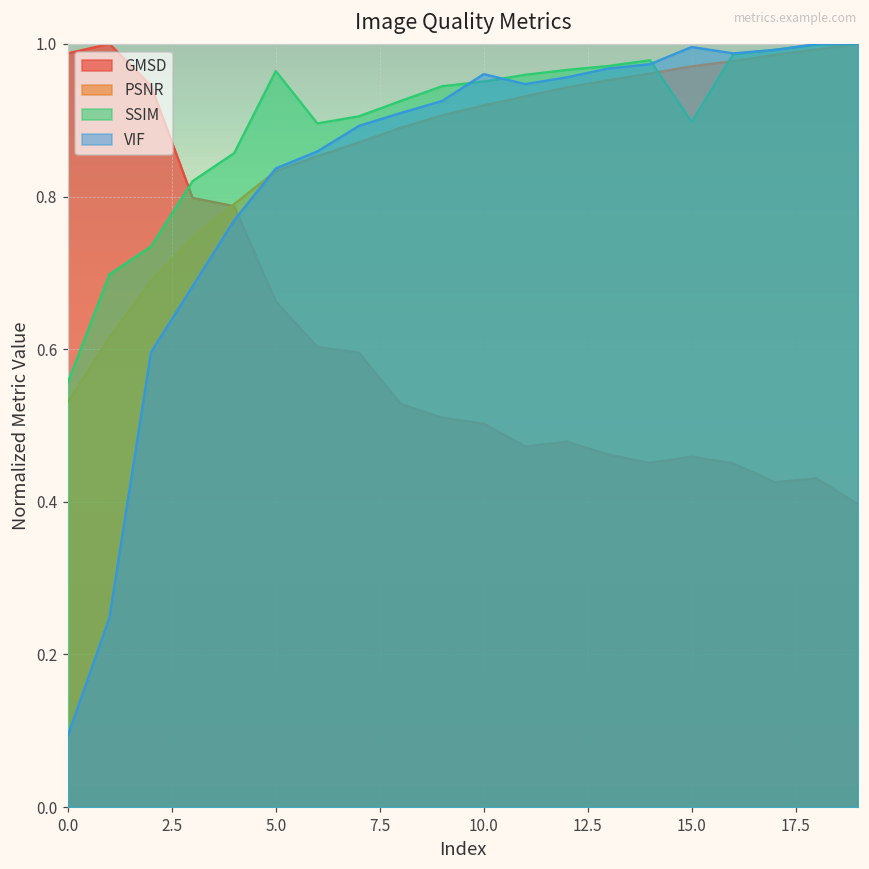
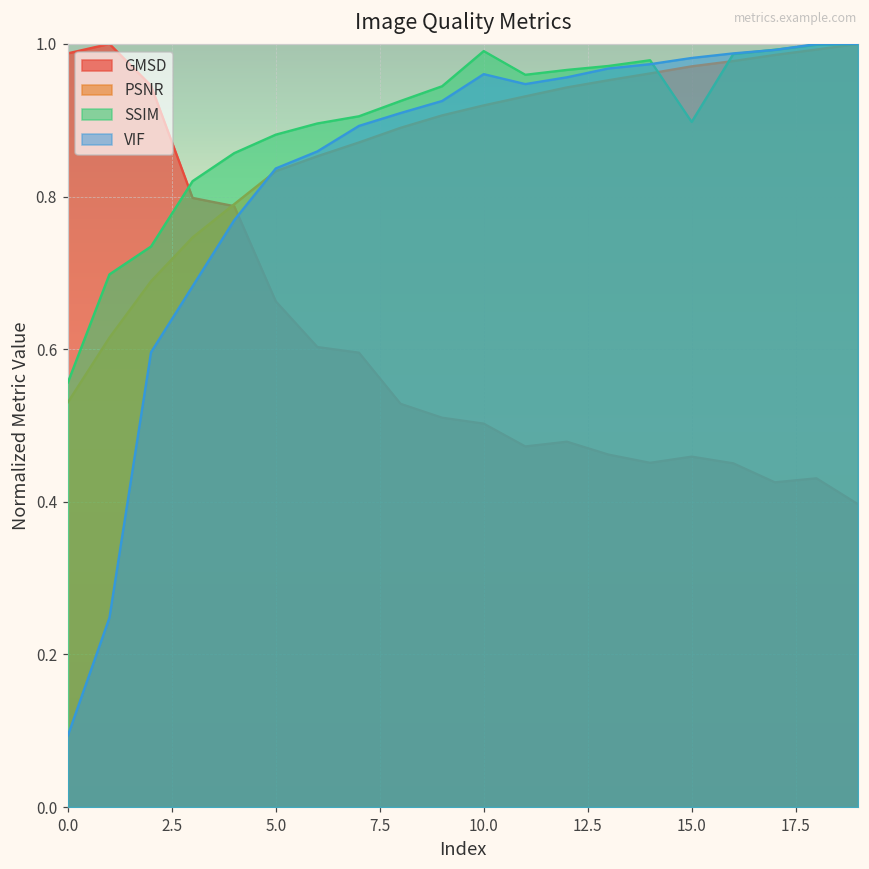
SSIM, 5.0: 0.96 -> 0.88
SSIM, 10.0: 0.95 -> 0.99
VIF, 15.0: 1.00 -> 0.98
